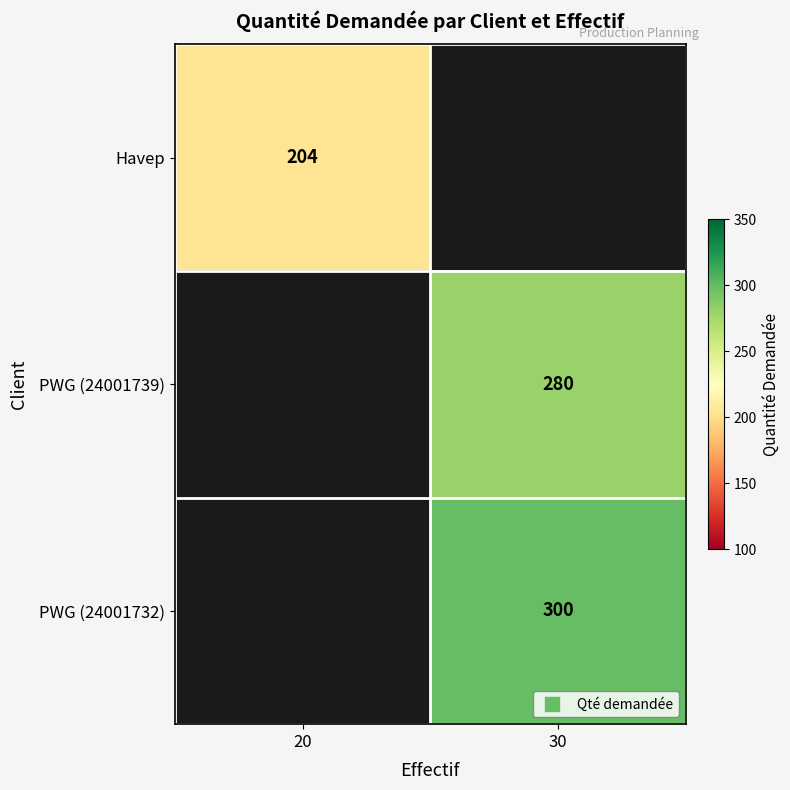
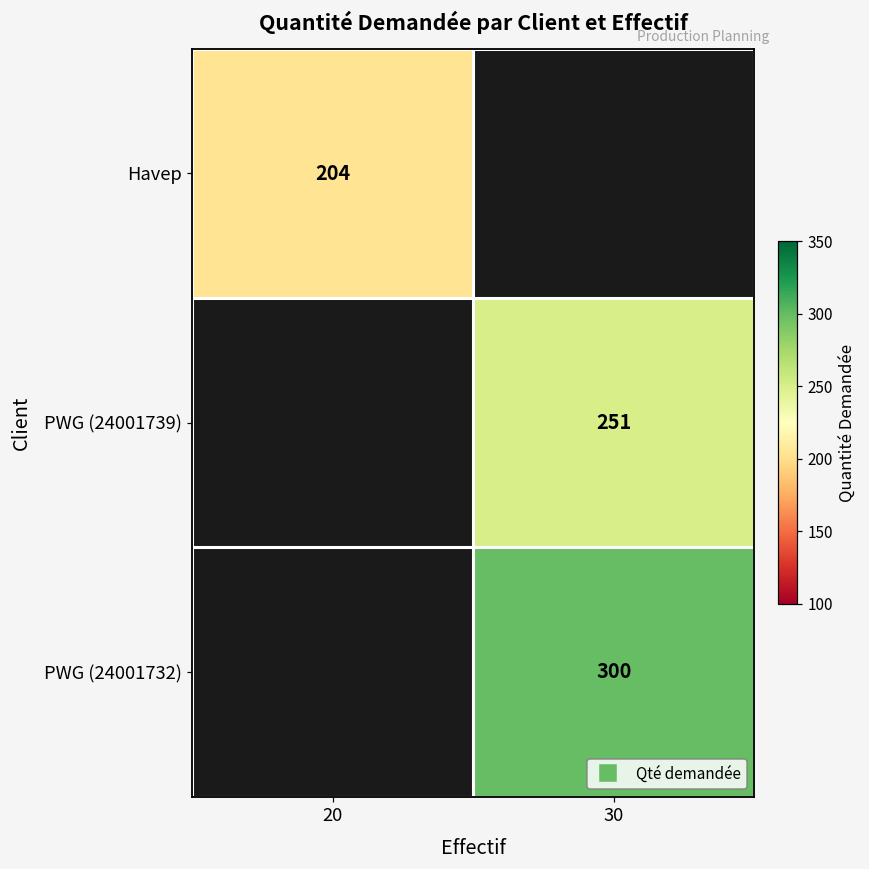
PWG (24001739), 30: 280 -> 251
